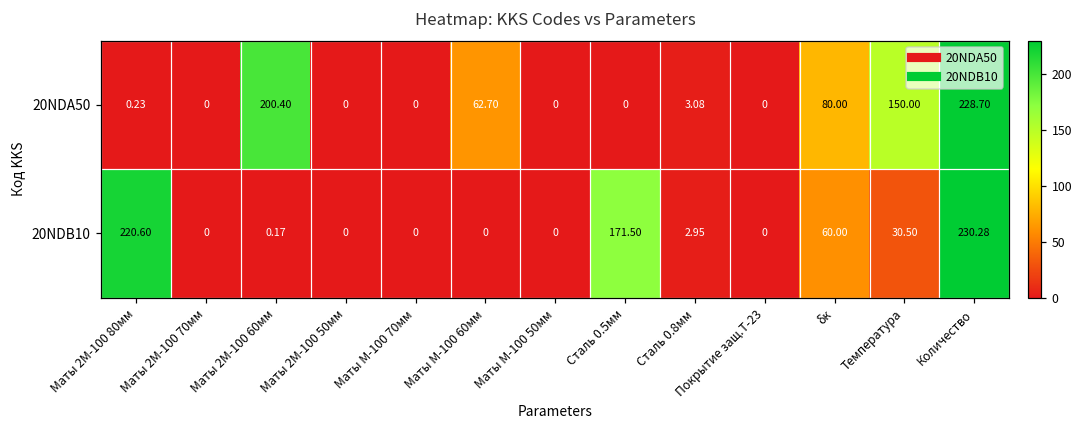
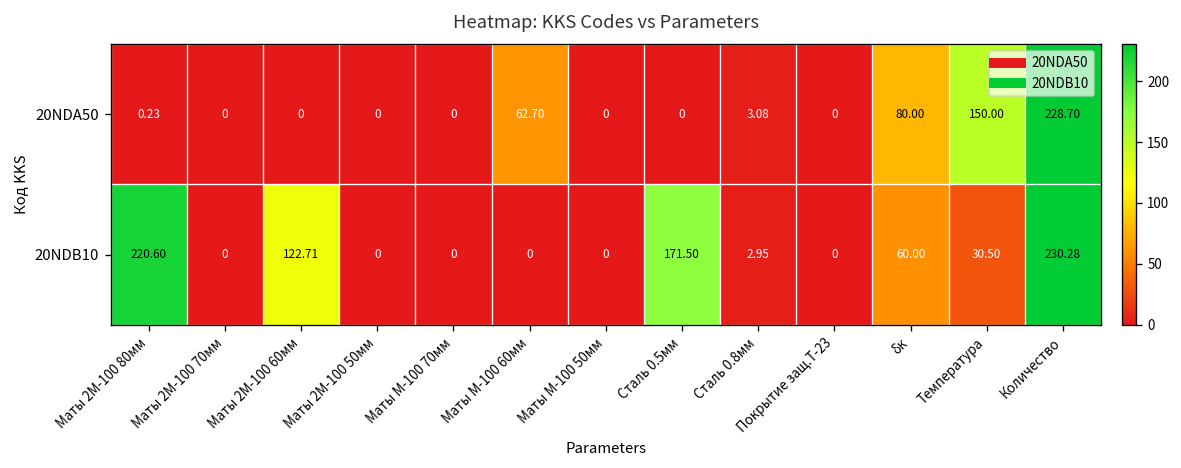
20NDA50, Маты 2М-100 60мм: 200.40 -> 0
20NDB10, Маты 2М-100 60мм: 0.17 -> 122.71
